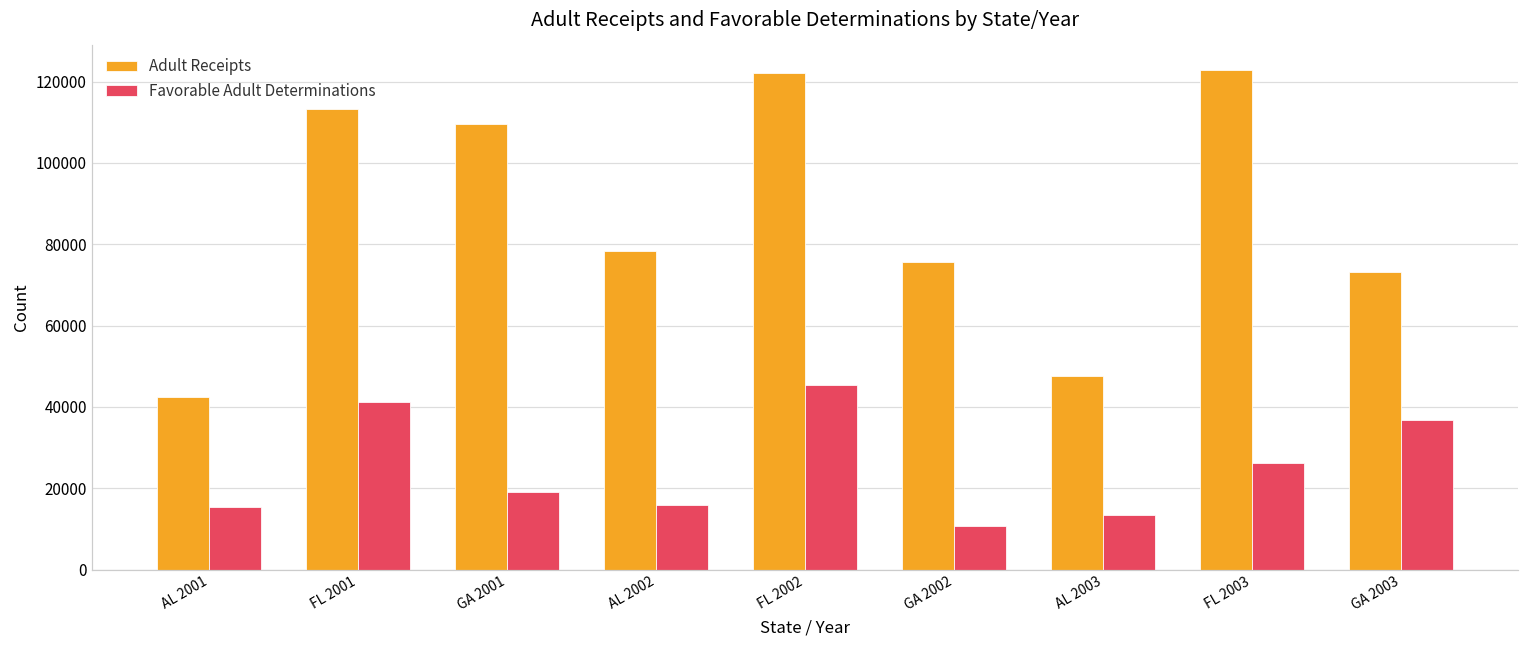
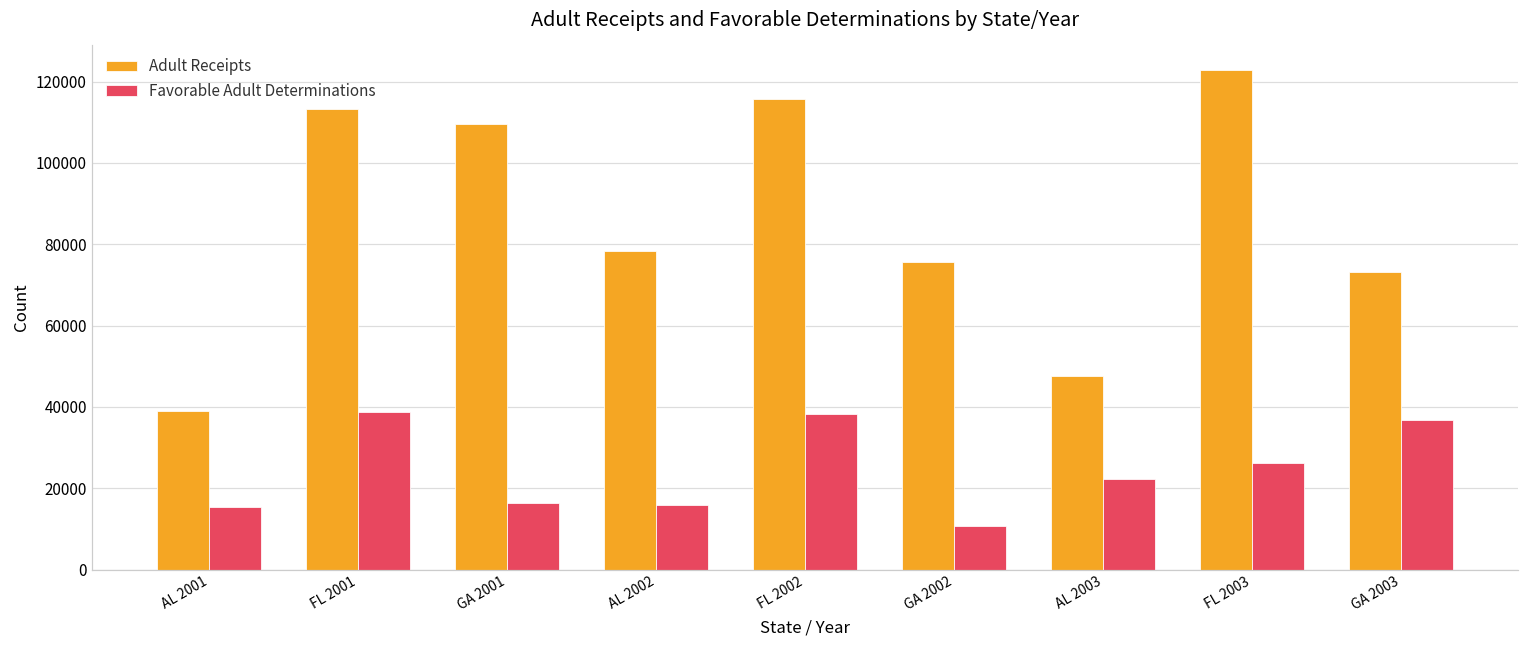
Adult Receipts, AL 2001: 42000 -> 39000
Favorable Adult Determinations, FL 2001: 41000 -> 39000
Favorable Adult Determinations, GA 2001: 19000 -> 16000
Adult Receipts, FL 2002: 122000 -> 116000
Favorable Adult Determinations, FL 2002: 46000 -> 38000
Favorable Adult Determinations, AL 2003: 13000 -> 22000
